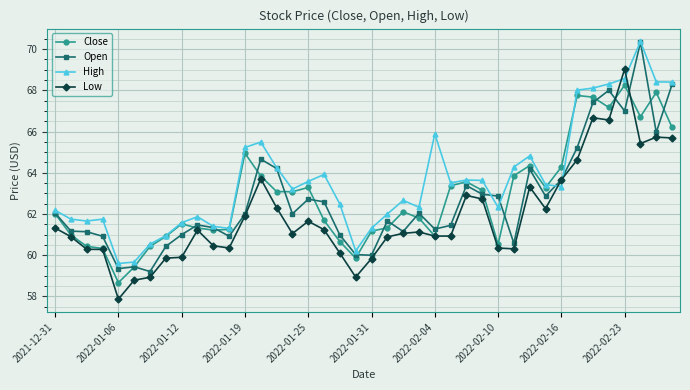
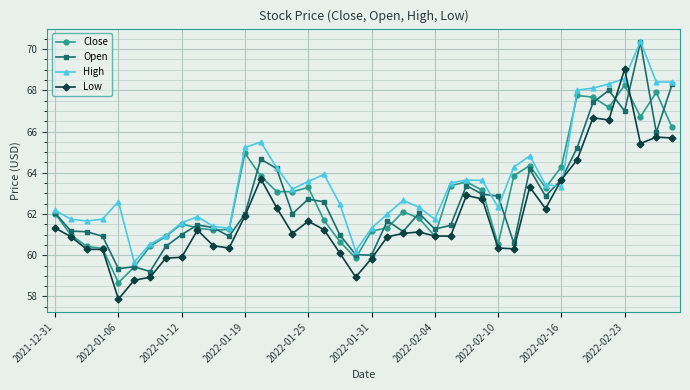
High, 2022-01-06: 59.6 -> 62.6
High, 2022-02-04: 65.9 -> 61.8
